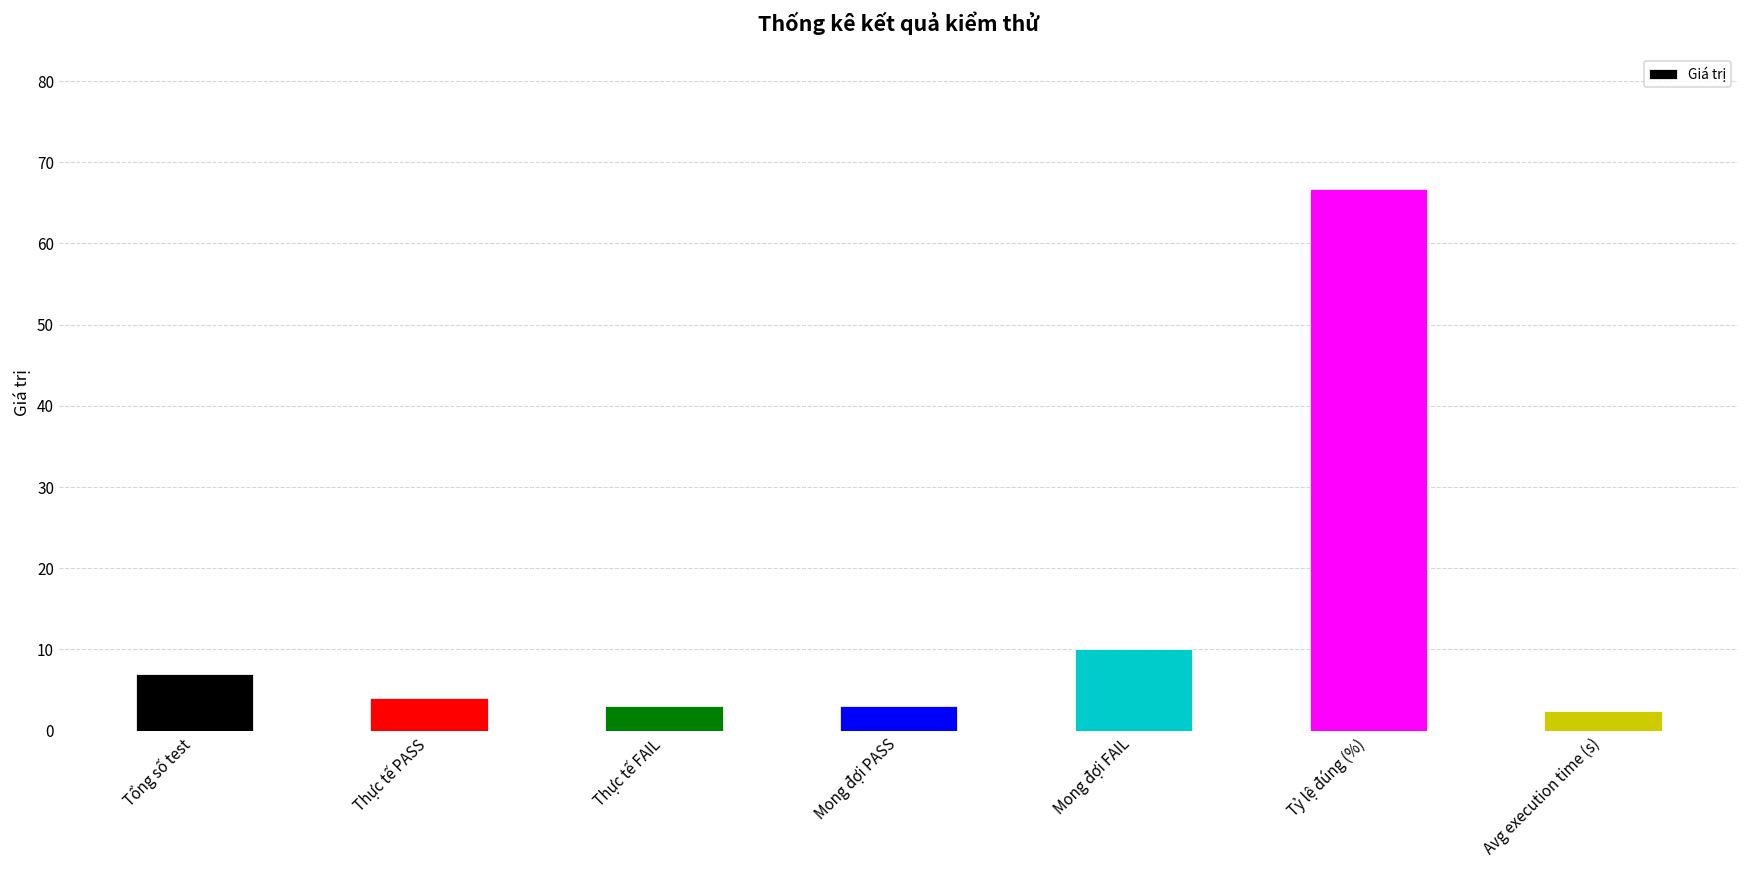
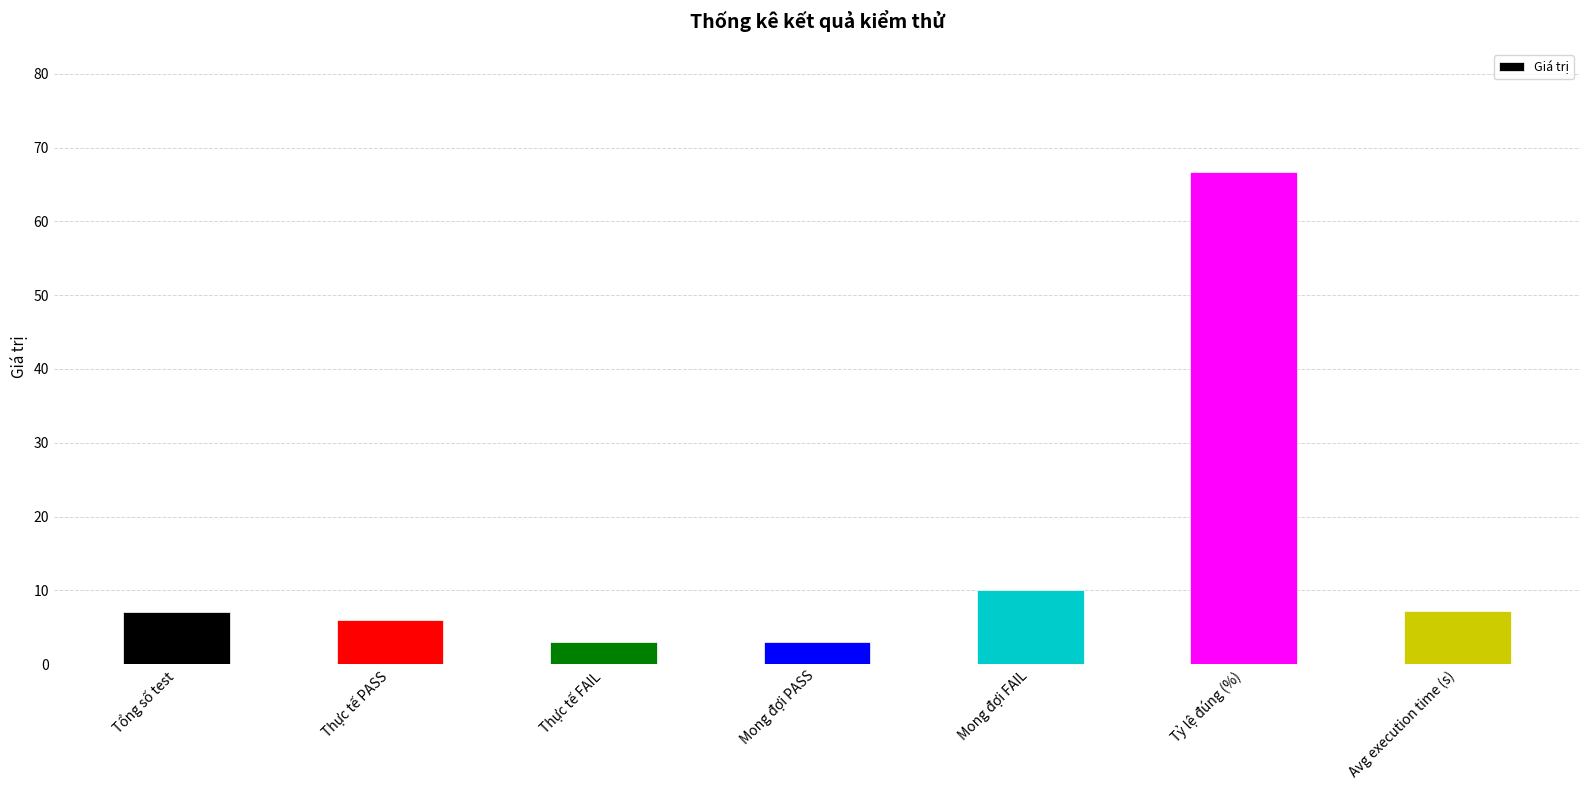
Thực tế PASS: 4 -> 6
Avg execution time (s): 2 -> 7
